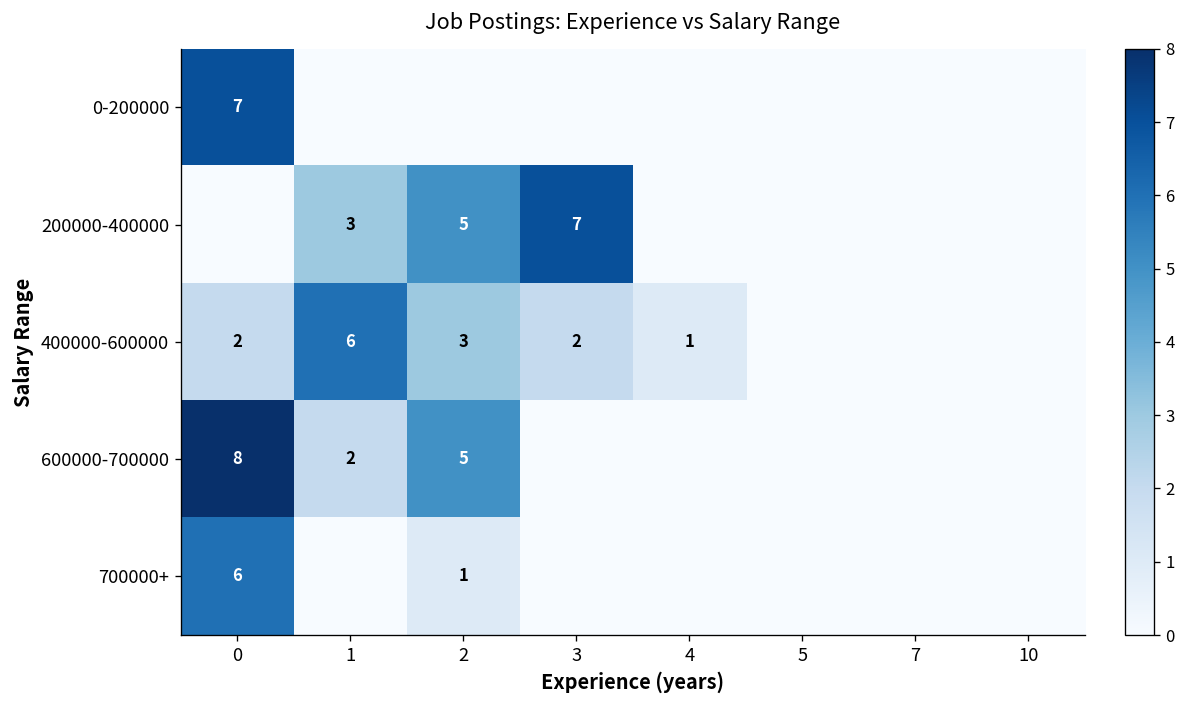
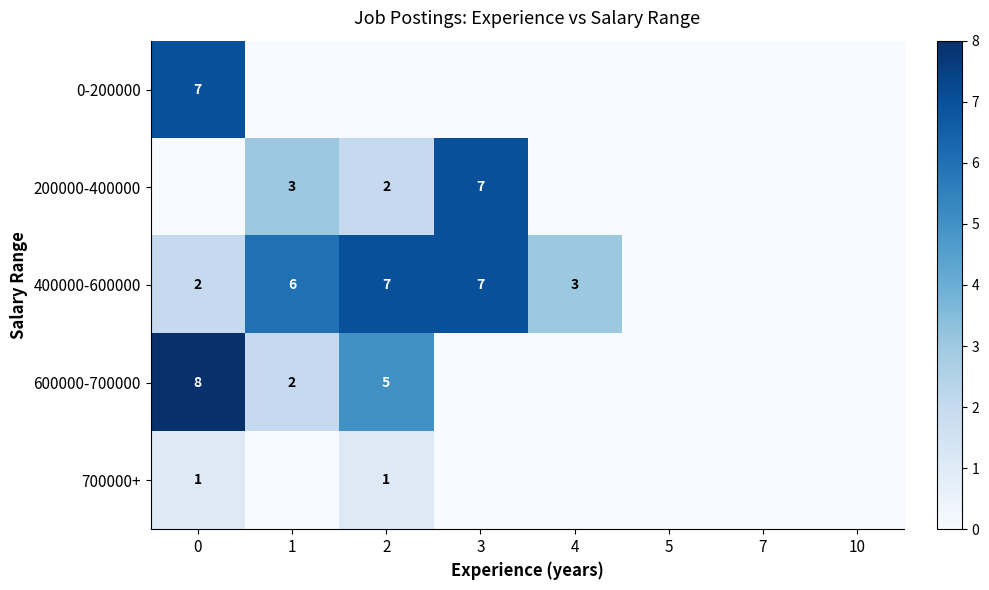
200000-400000, 2: 5 -> 2
400000-600000, 2: 3 -> 7
400000-600000, 3: 2 -> 7
400000-600000, 4: 1 -> 3
700000+, 0: 6 -> 1
